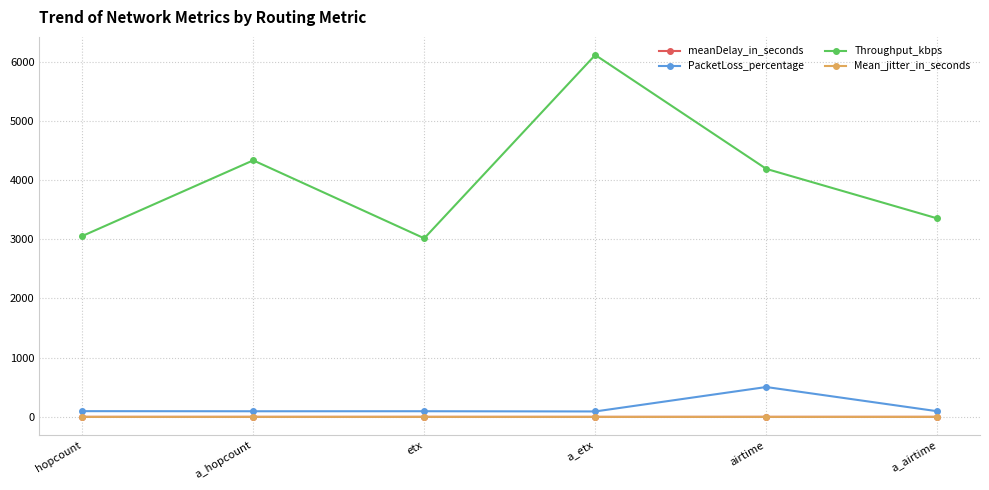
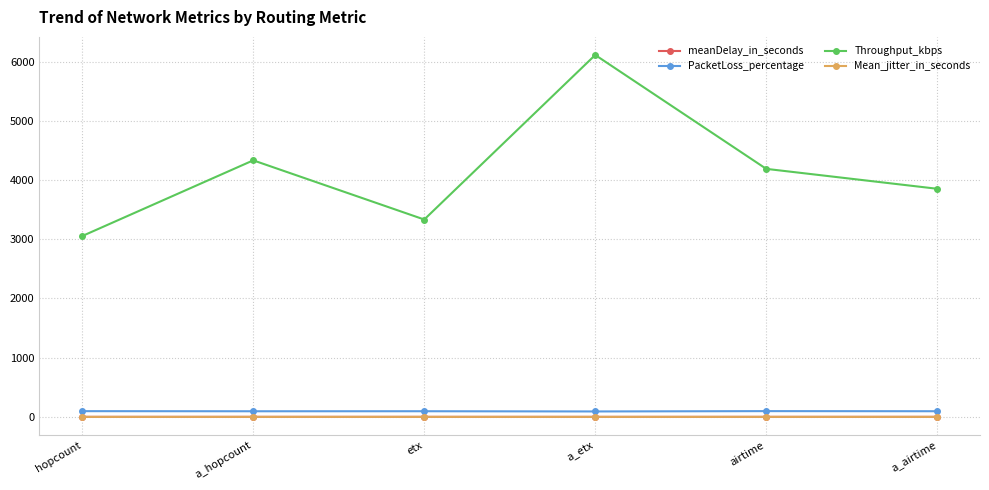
Throughput_kbps, etx: 3000 -> 3300
PacketLoss_percentage, airtime: 500 -> 100
Throughput_kbps, a_airtime: 3400 -> 3900
